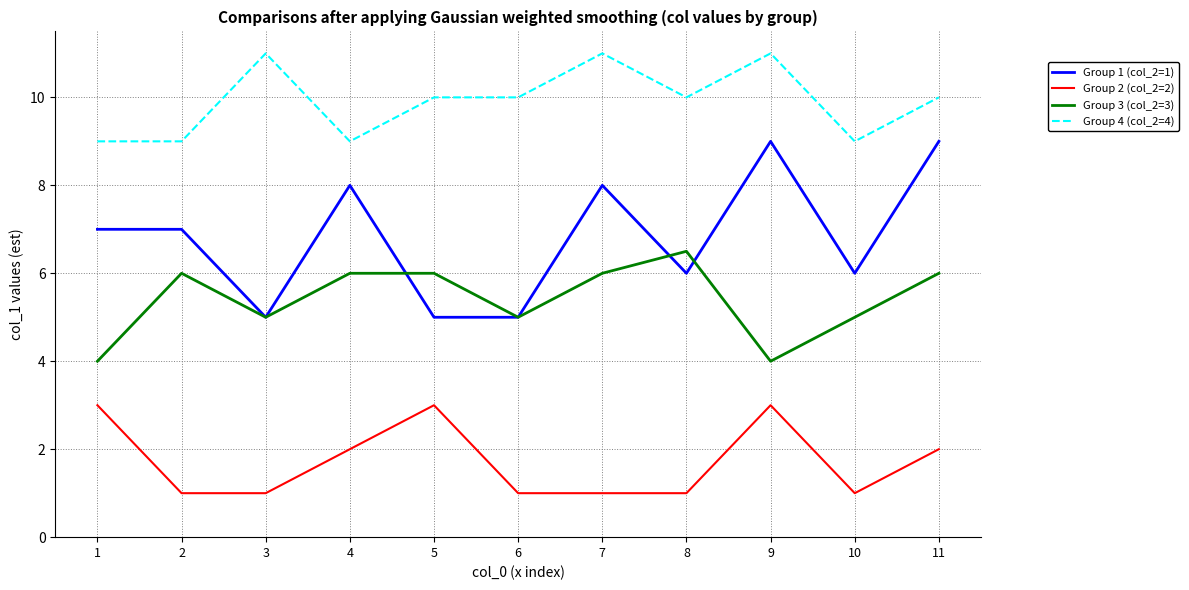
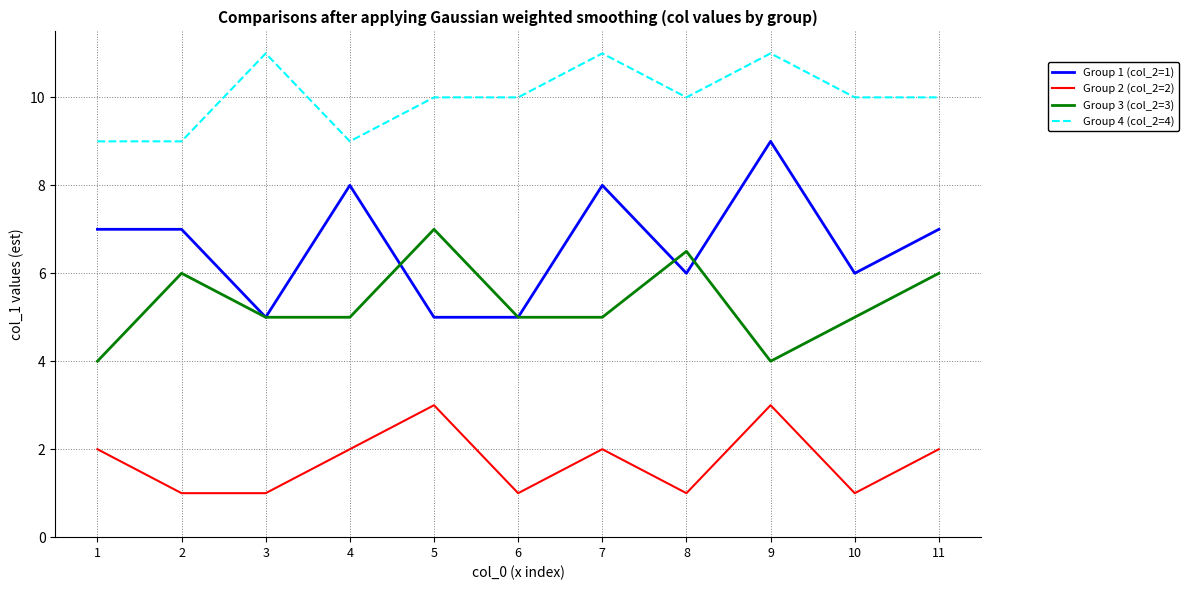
Group 2 (col_2=2), 1: 3 -> 2
Group 3 (col_2=3), 4: 6 -> 5
Group 3 (col_2=3), 5: 6 -> 7
Group 2 (col_2=2), 7: 1 -> 2
Group 3 (col_2=3), 7: 6 -> 5
Group 4 (col_2=4), 10: 9 -> 10
Group 1 (col_2=1), 11: 9 -> 7
